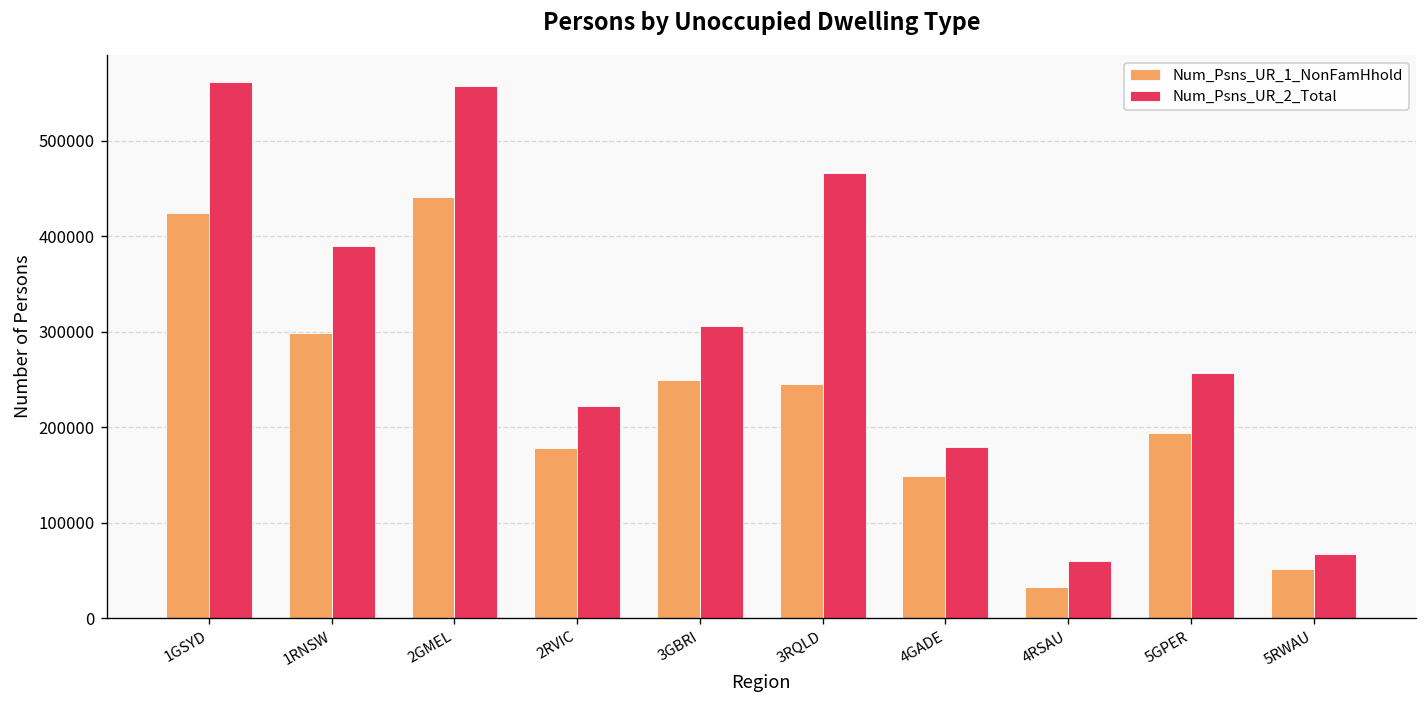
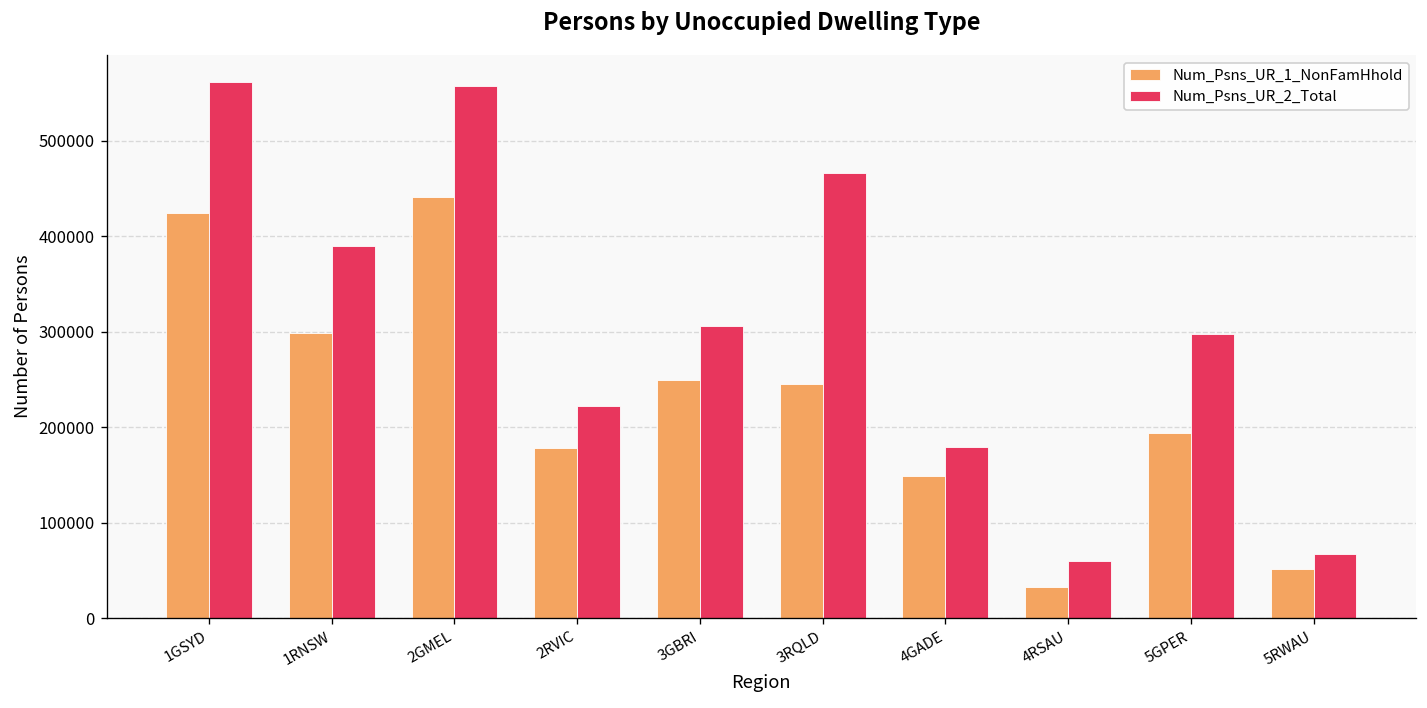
Num_Psns_UR_2_Total, 5GPER: 260000 -> 300000
